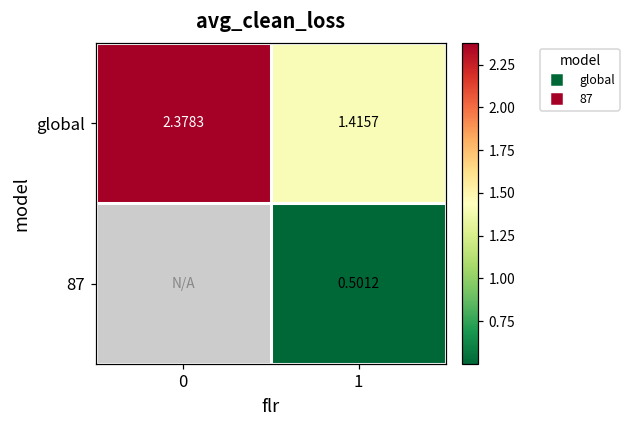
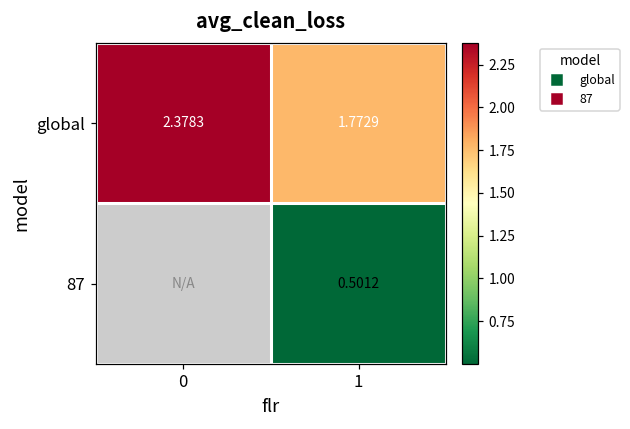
global, 1: 1.4157 -> 1.7729
